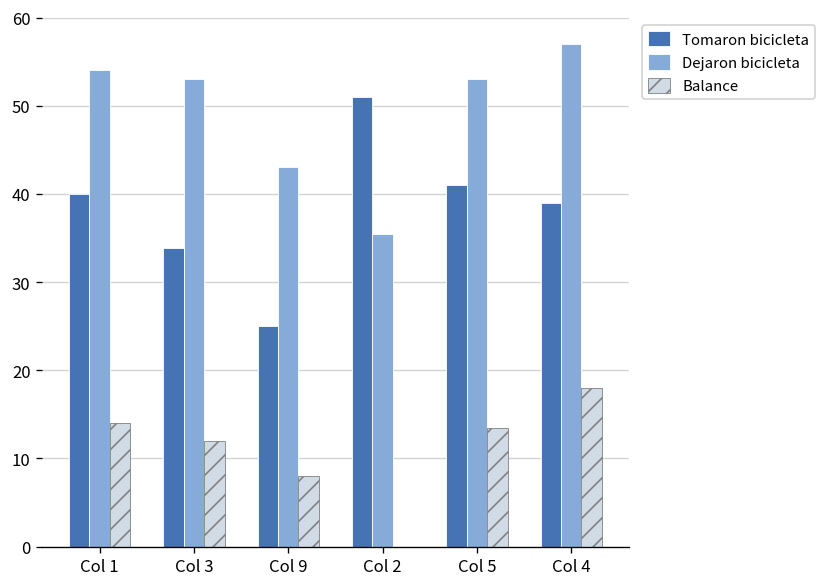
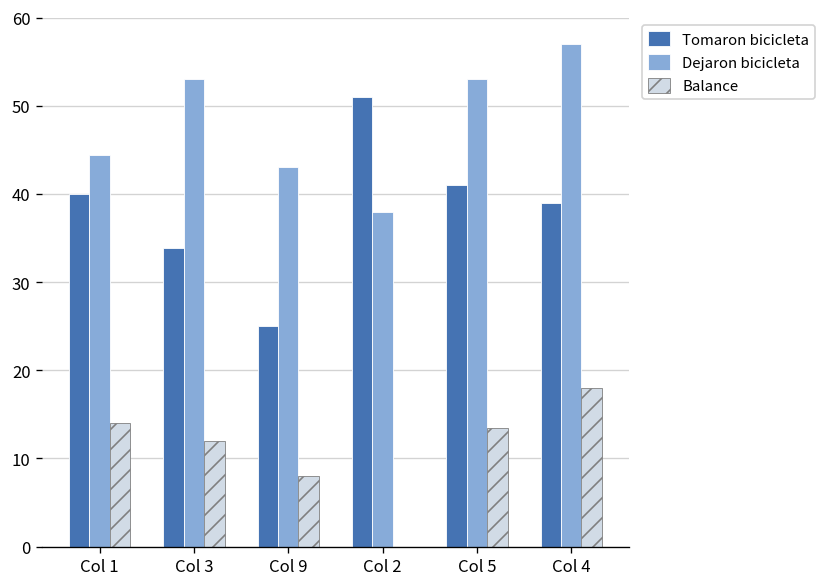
Dejaron bicicleta, Col 1: 54 -> 44
Dejaron bicicleta, Col 2: 35 -> 38
